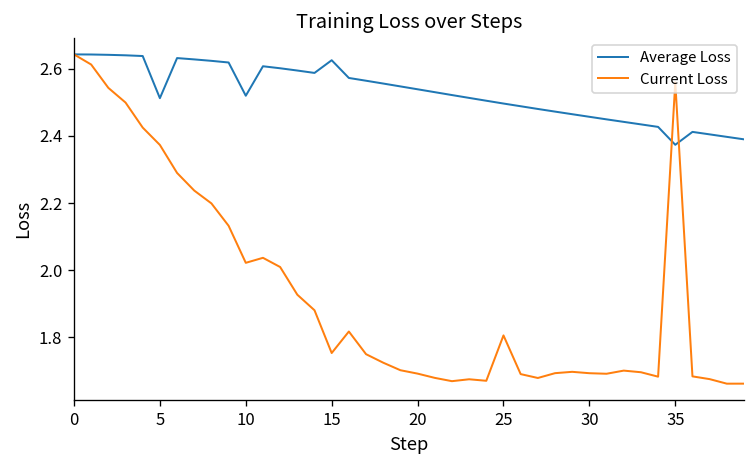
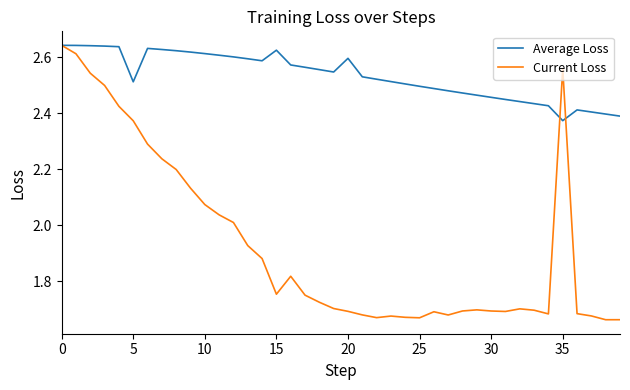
Average Loss, 10: 2.52 -> 2.61
Current Loss, 10: 2.02 -> 2.07
Average Loss, 20: 2.54 -> 2.60
Current Loss, 25: 1.81 -> 1.67
